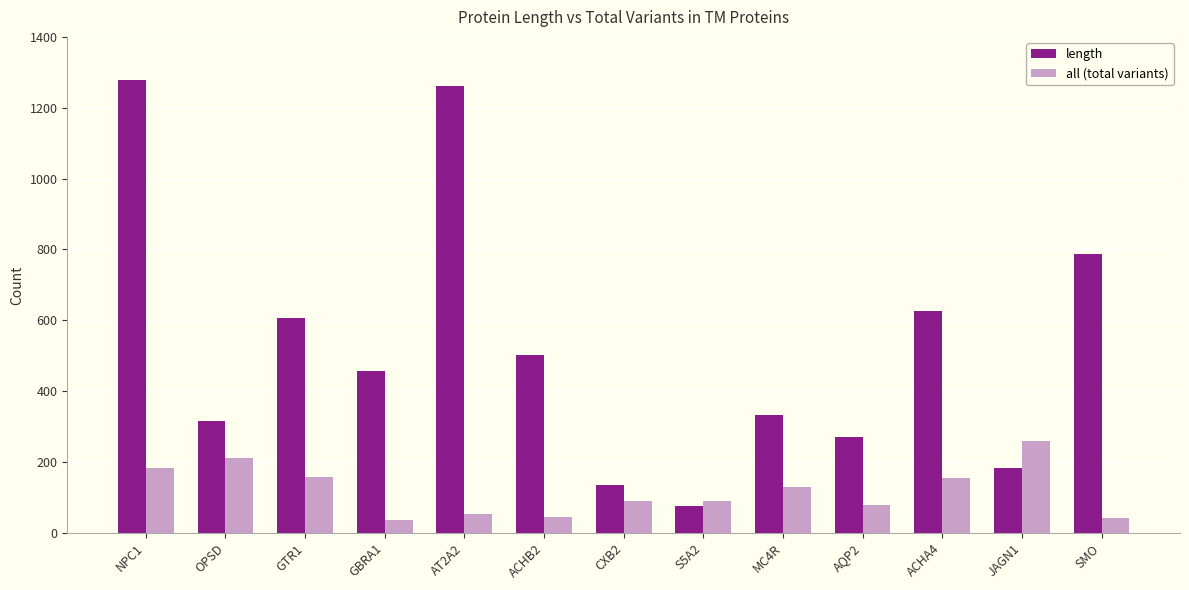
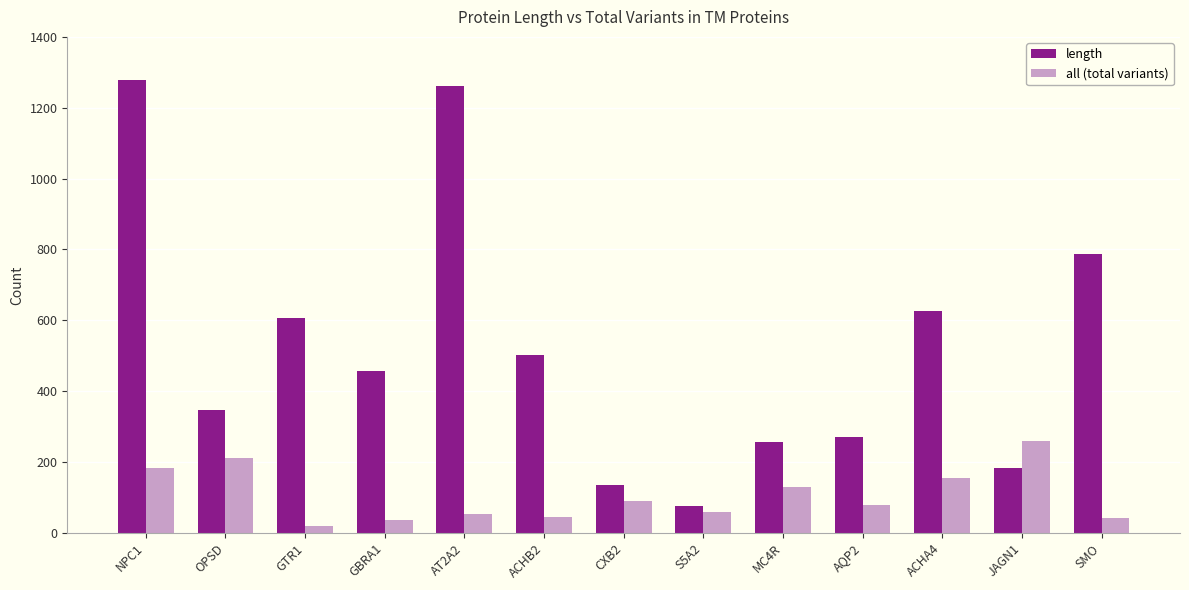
length, OPSD: 320 -> 350
all (total variants), GTR1: 160 -> 20
all (total variants), S5A2: 90 -> 60
length, MC4R: 330 -> 260
